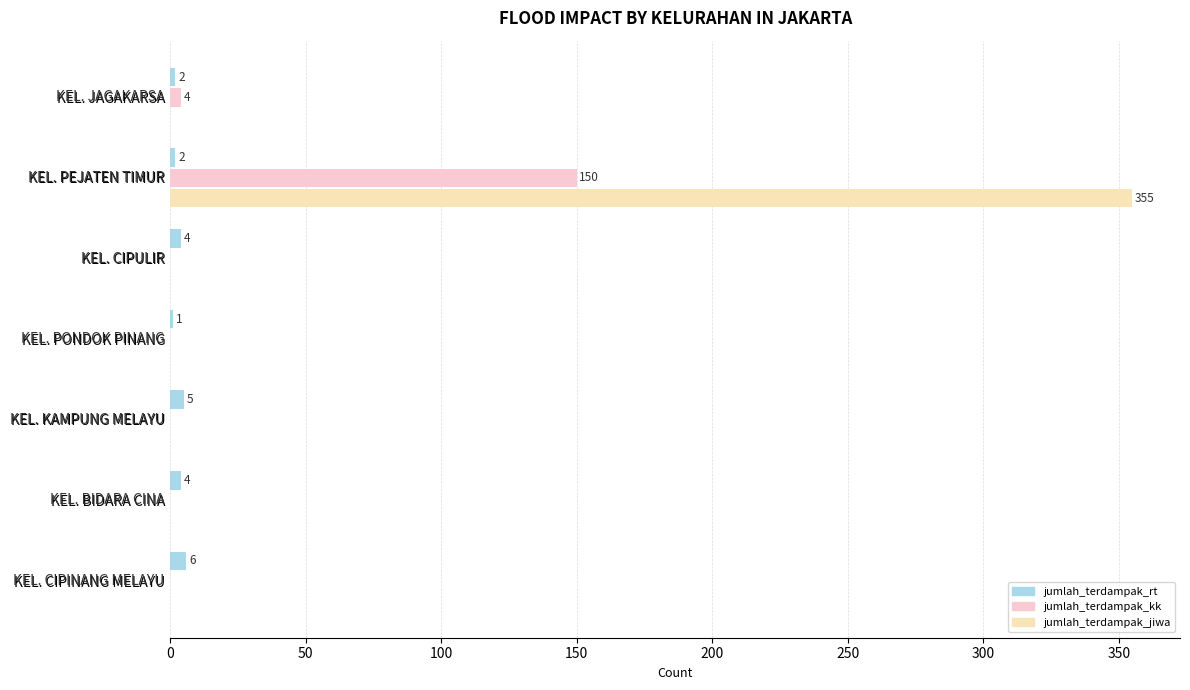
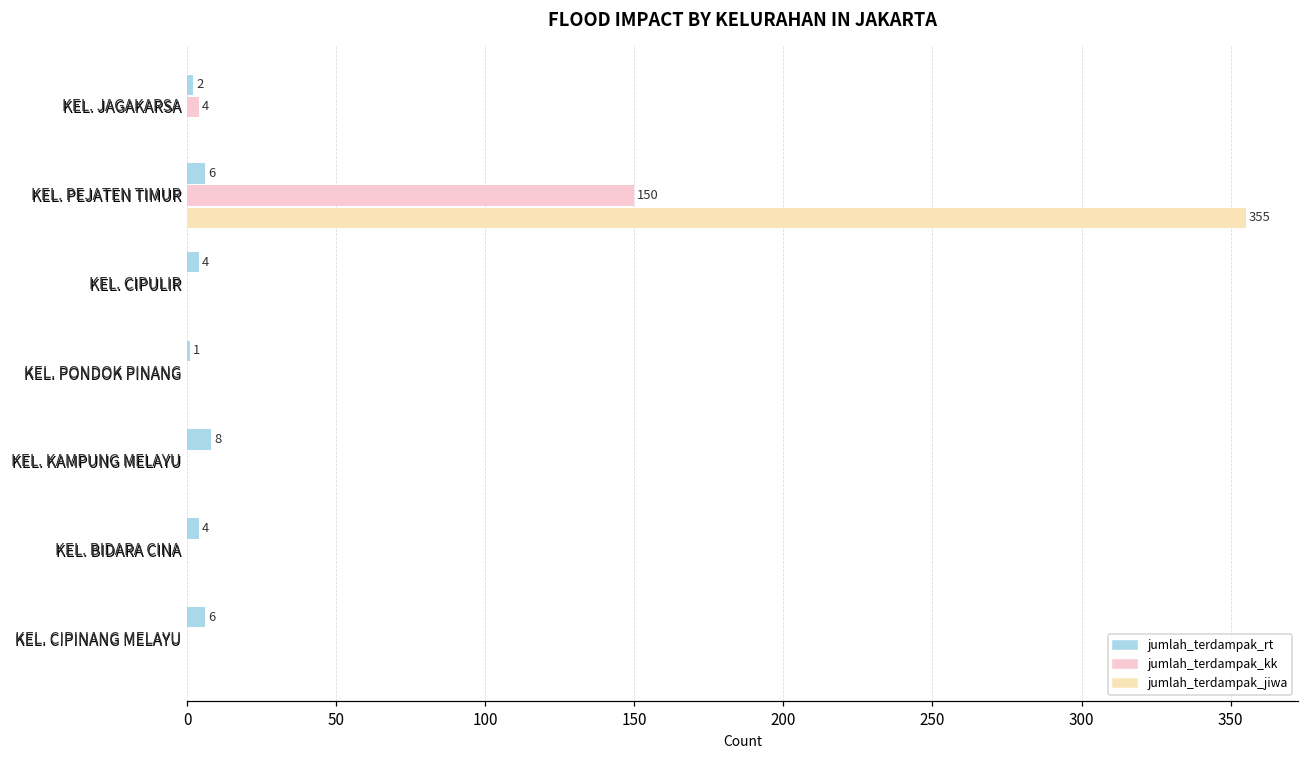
jumlah_terdampak_rt, KEL. PEJATEN TIMUR: 2 -> 6
jumlah_terdampak_rt, KEL. KAMPUNG MELAYU: 5 -> 8
